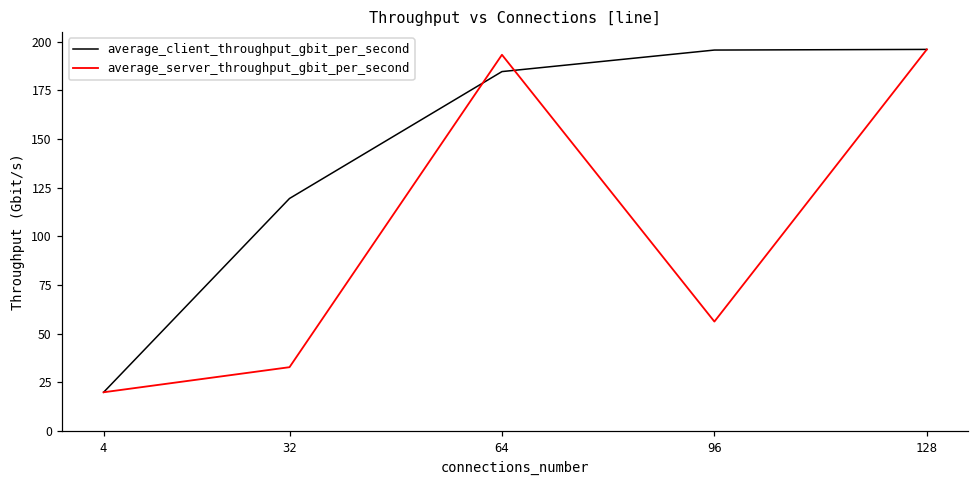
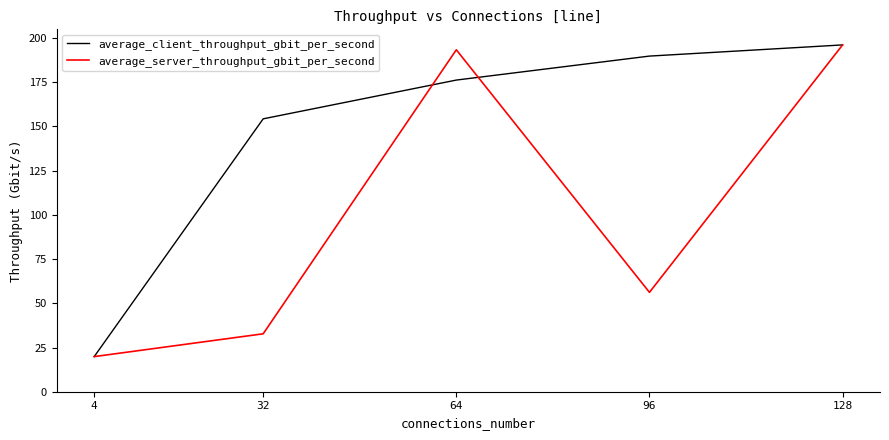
average_client_throughput_gbit_per_second, 32: 119 -> 154
average_client_throughput_gbit_per_second, 64: 185 -> 176
average_client_throughput_gbit_per_second, 96: 196 -> 190
